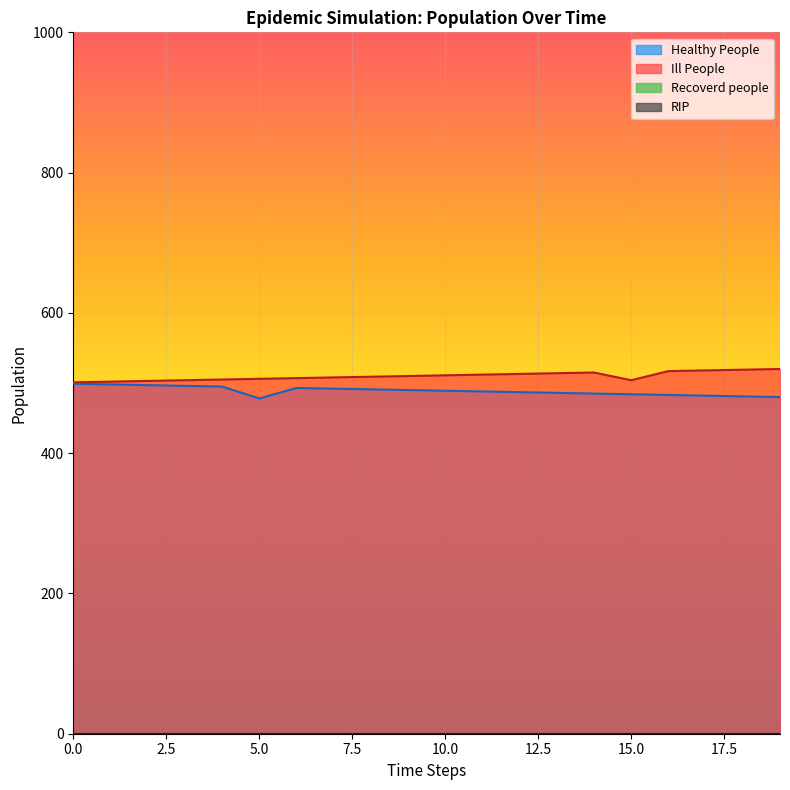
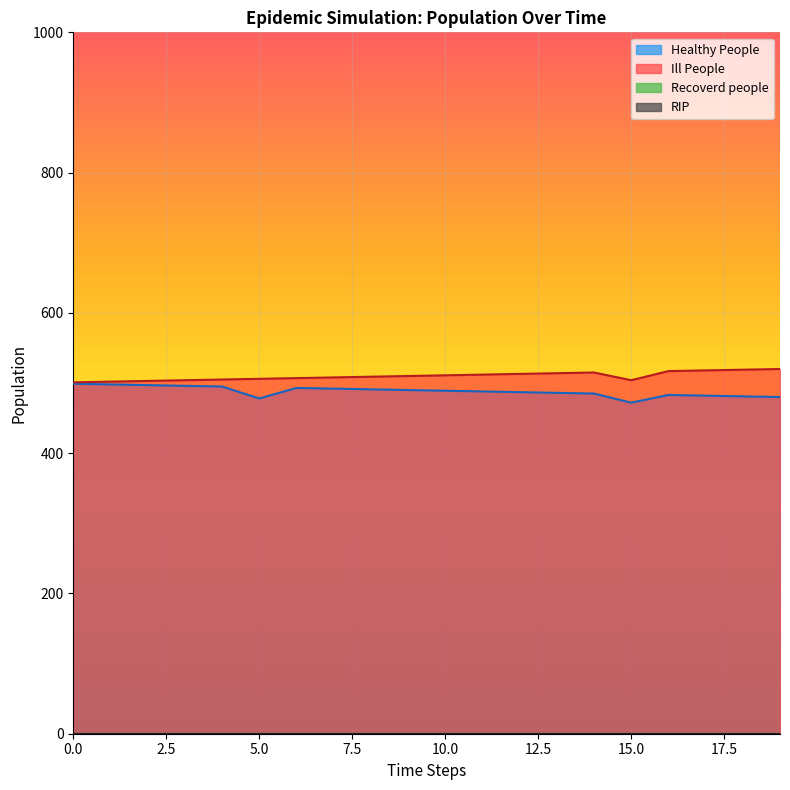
Healthy People, 15.0: 480 -> 470
